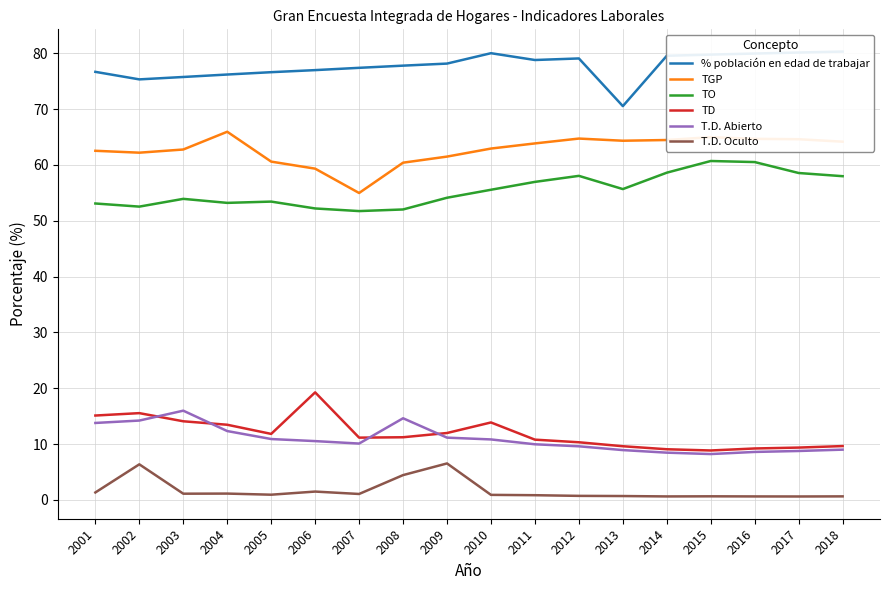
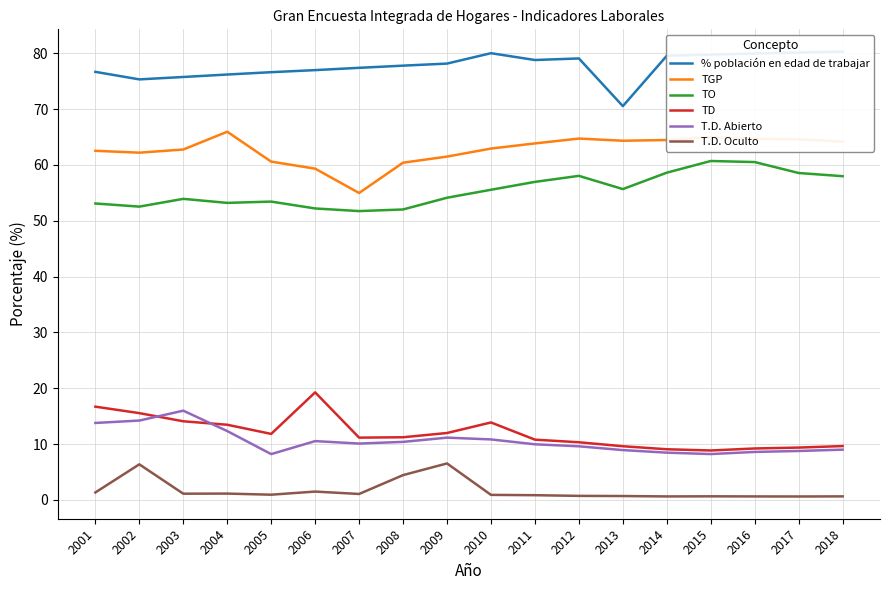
TD, 2001: 15 -> 17
T.D. Abierto, 2005: 11 -> 8
T.D. Abierto, 2008: 15 -> 10
